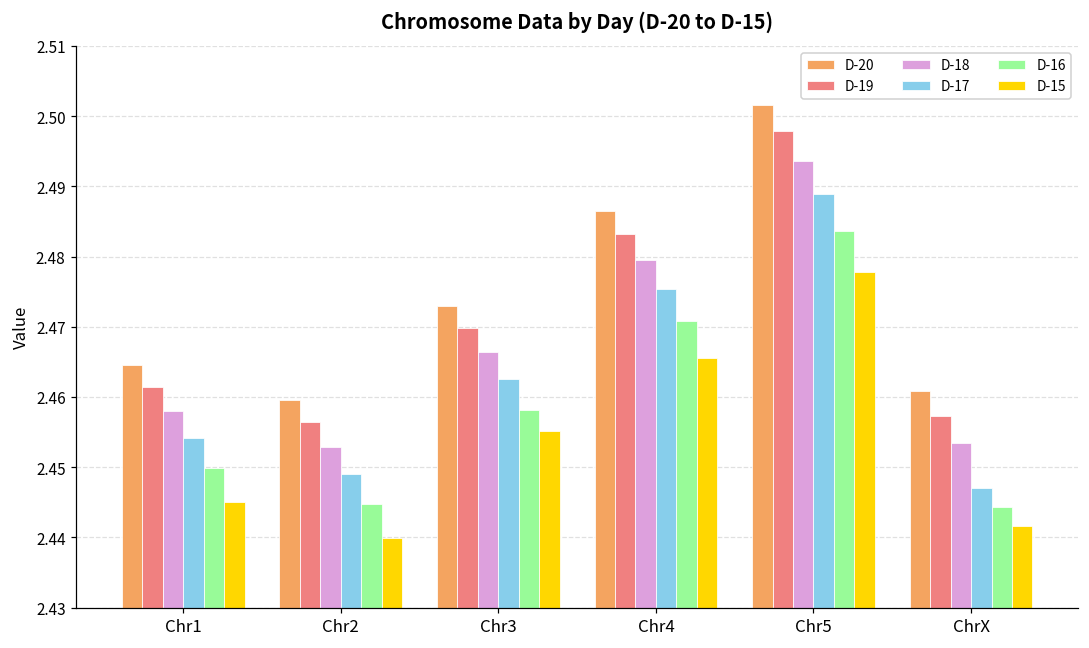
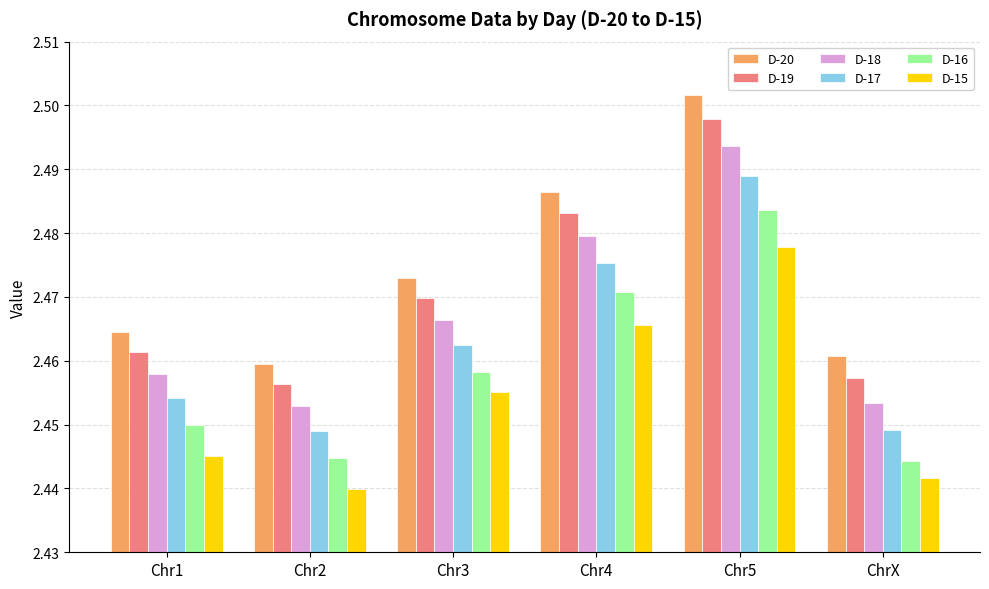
D-17, ChrX: 2.447 -> 2.449
